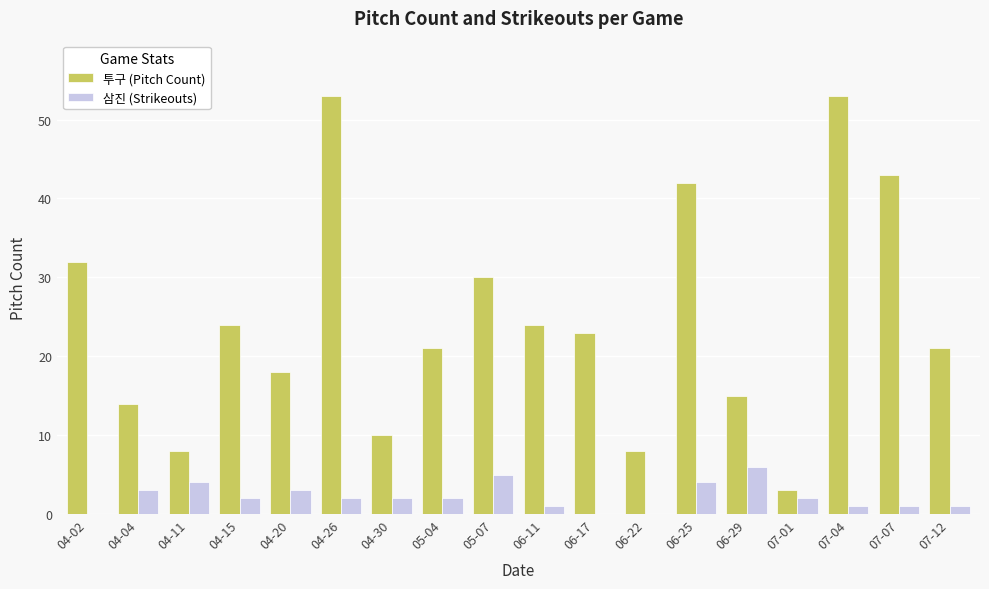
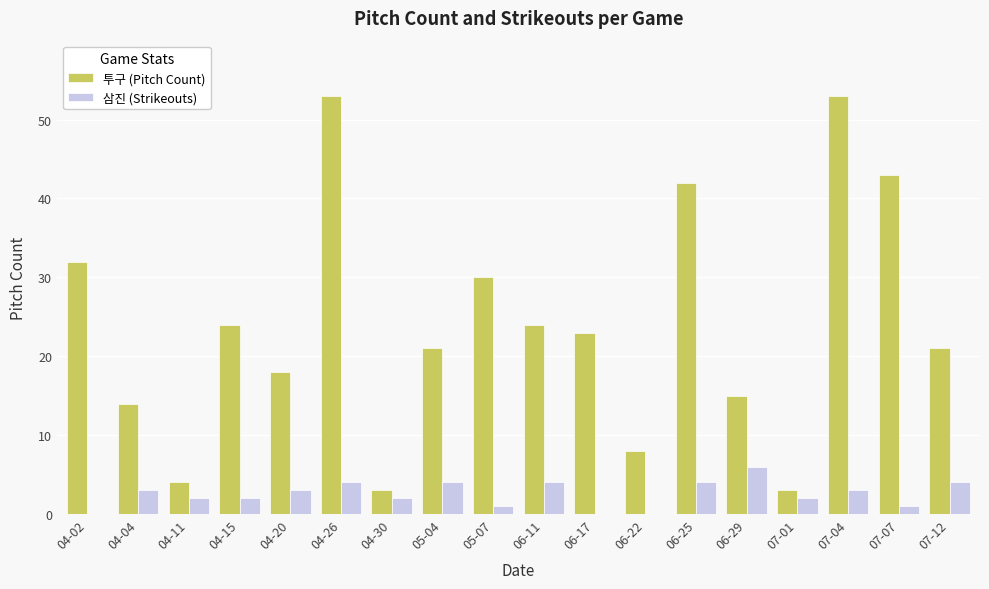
투구 (Pitch Count), 04-11: 8 -> 4
삼진 (Strikeouts), 04-11: 4 -> 2
삼진 (Strikeouts), 04-26: 2 -> 4
투구 (Pitch Count), 04-30: 10 -> 3
삼진 (Strikeouts), 05-04: 2 -> 4
삼진 (Strikeouts), 05-07: 5 -> 1
삼진 (Strikeouts), 06-11: 1 -> 4
삼진 (Strikeouts), 07-04: 1 -> 3
삼진 (Strikeouts), 07-12: 1 -> 4
